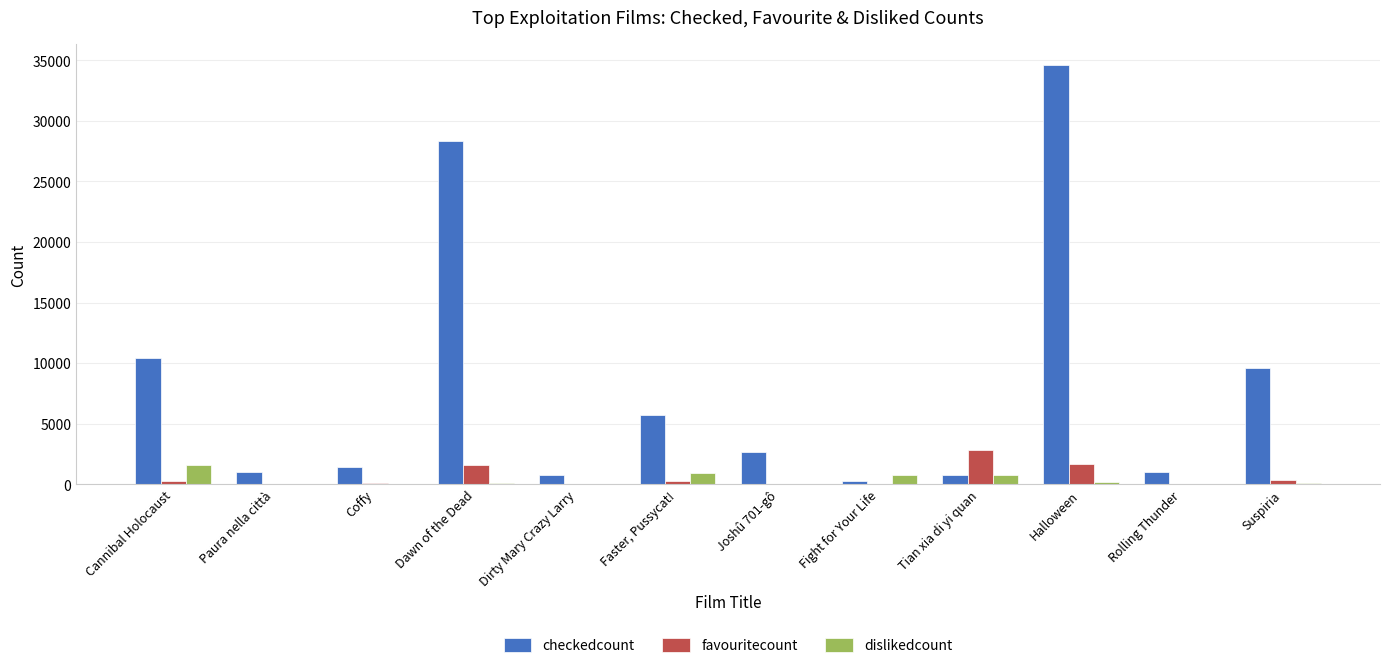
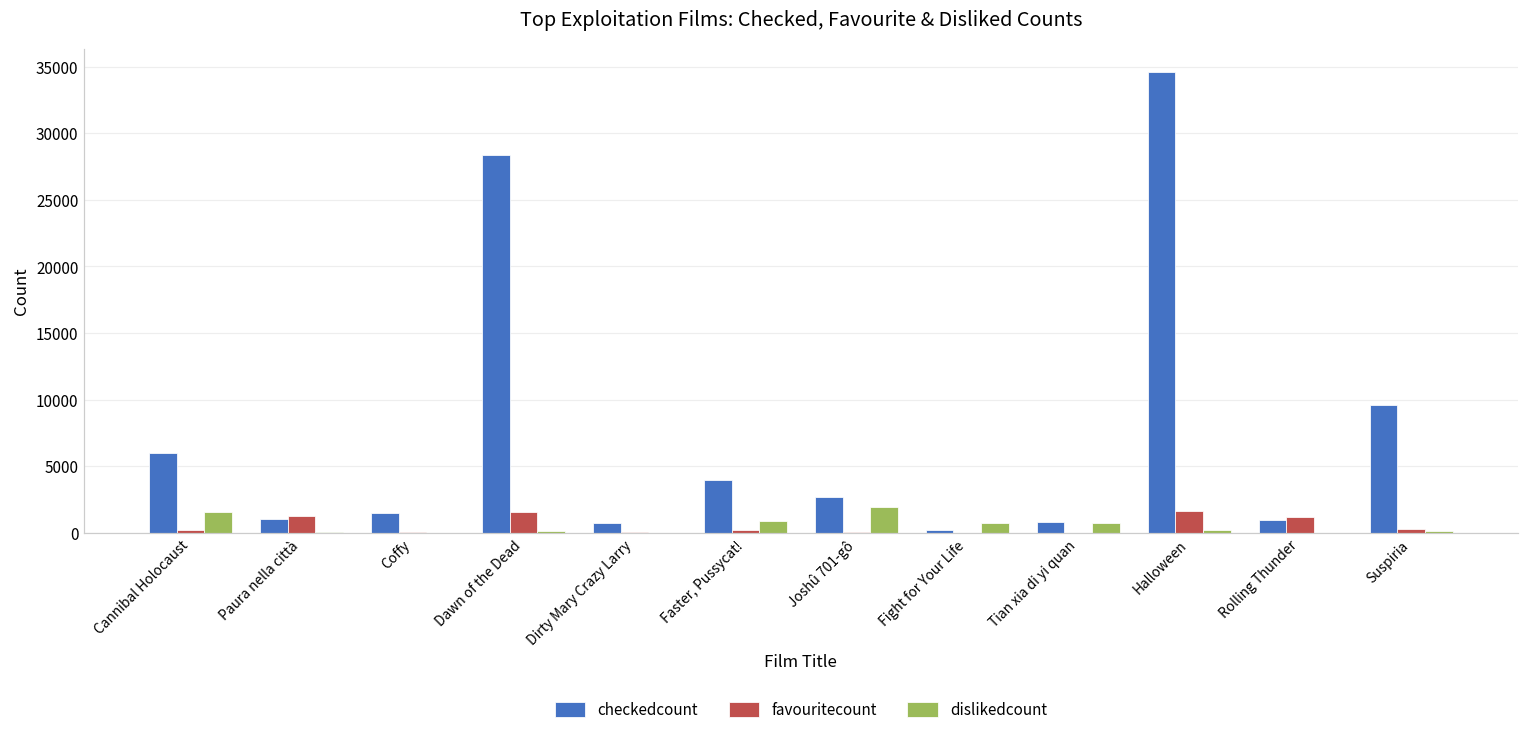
checkedcount, Cannibal Holocaust: 10400 -> 6000
favouritecount, Paura nella città: 100 -> 1200
checkedcount, Faster, Pussycat!: 5700 -> 4000
dislikedcount, Joshû 701-gô: 0 -> 1900
favouritecount, Tian xia di yi quan: 2800 -> 0
favouritecount, Rolling Thunder: 100 -> 1200
